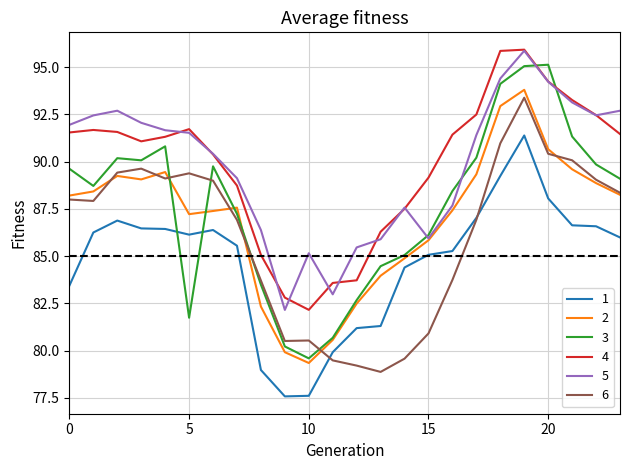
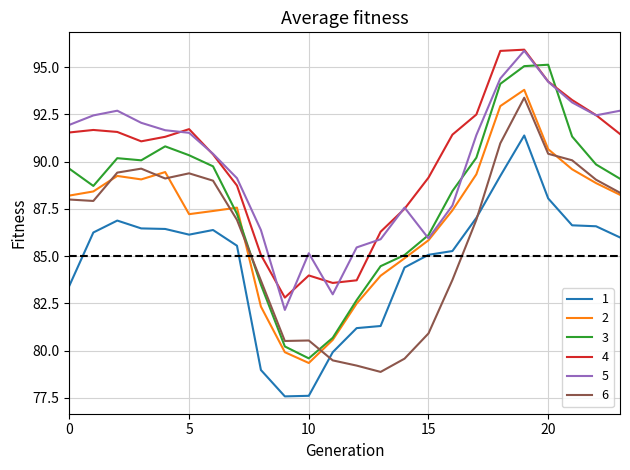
3, 5: 81.7 -> 90.3
4, 10: 82.2 -> 84.0
